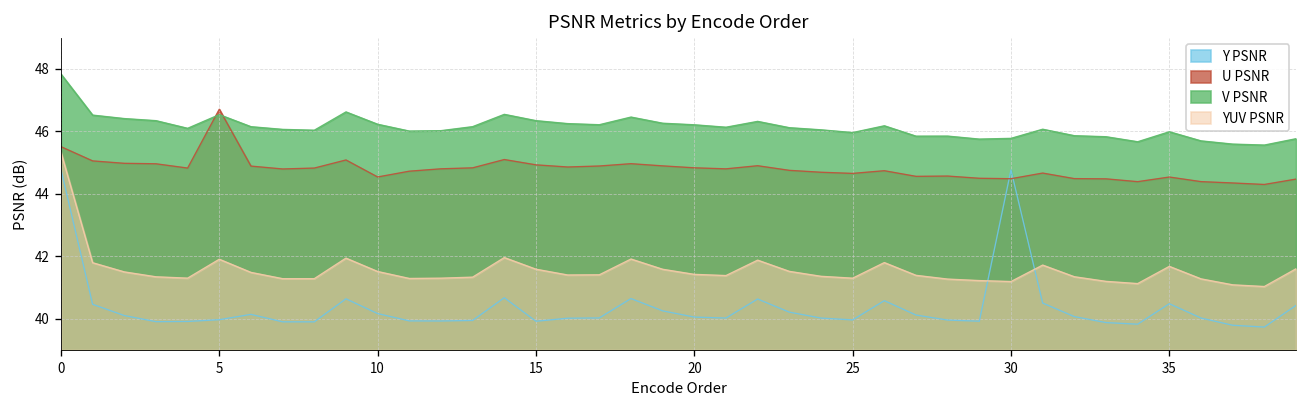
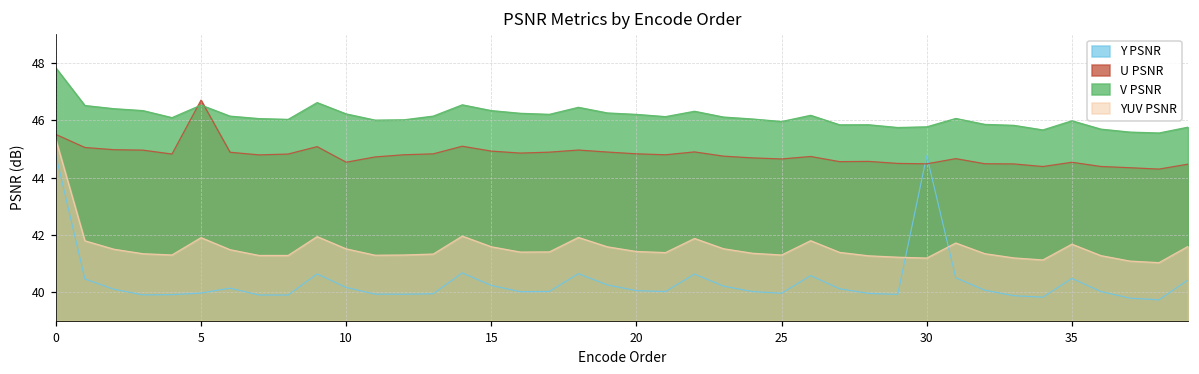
Y PSNR, 15: 39.9 -> 40.2
